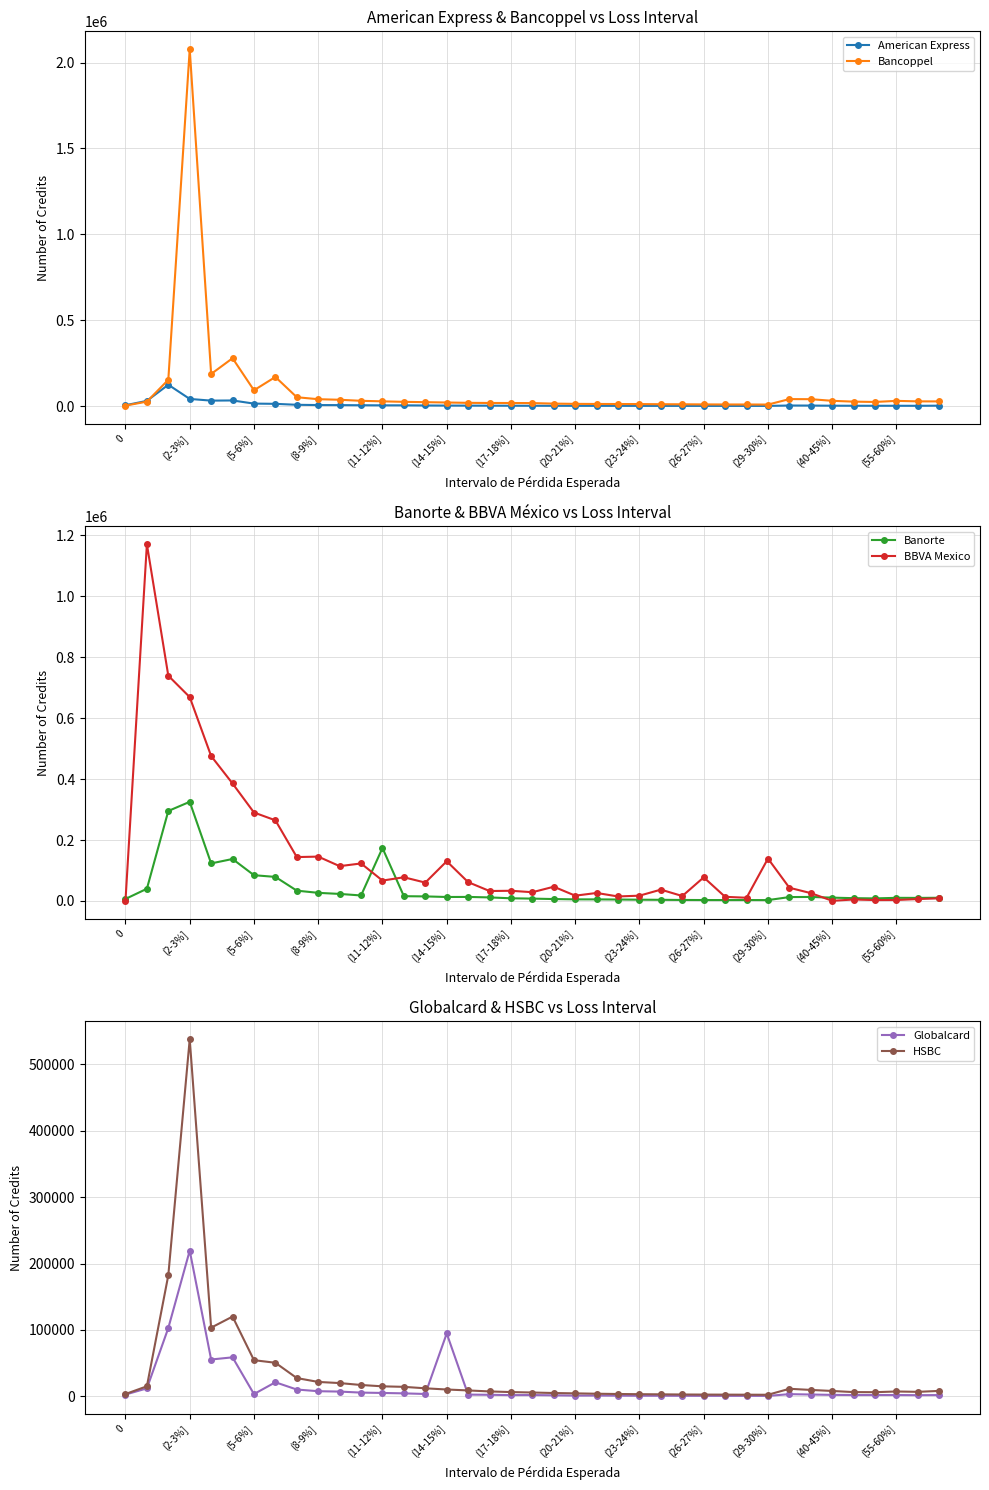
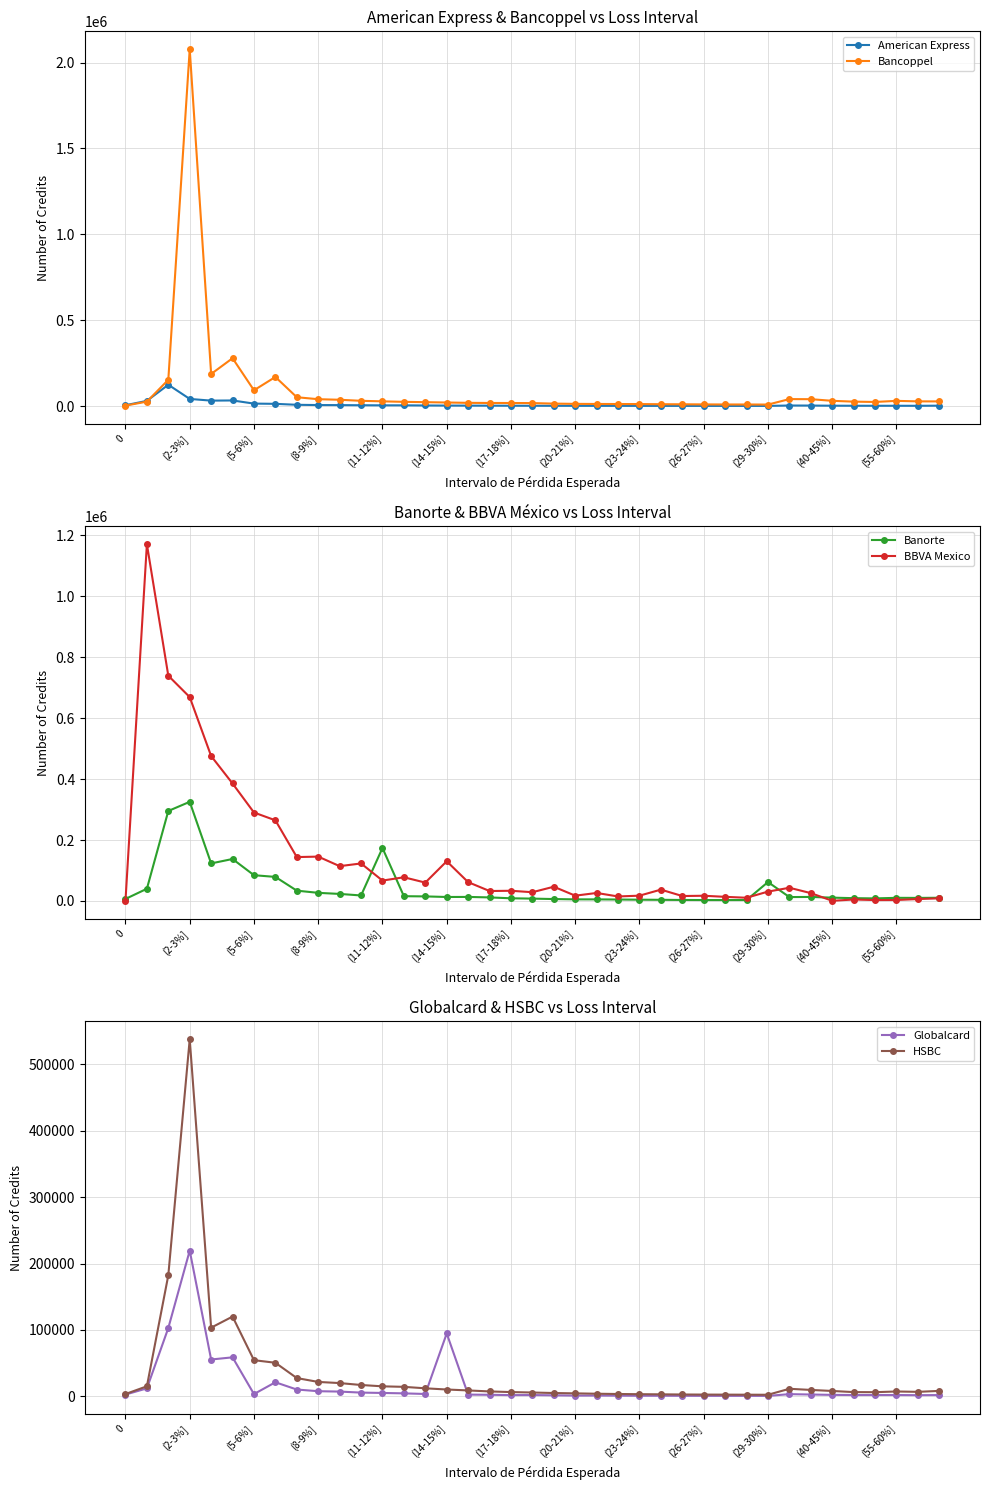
Banorte & BBVA México vs Loss Interval, BBVA Mexico, (26-27%]: 80000 -> 20000
Banorte & BBVA México vs Loss Interval, Banorte, (29-30%]: 0 -> 60000
Banorte & BBVA México vs Loss Interval, BBVA Mexico, (29-30%]: 140000 -> 30000
